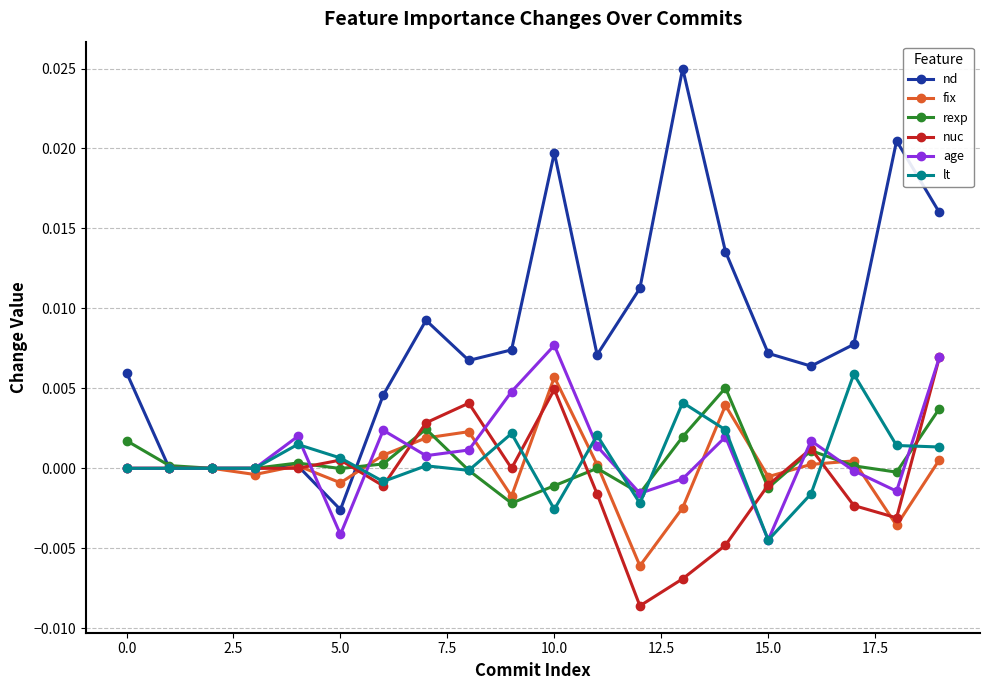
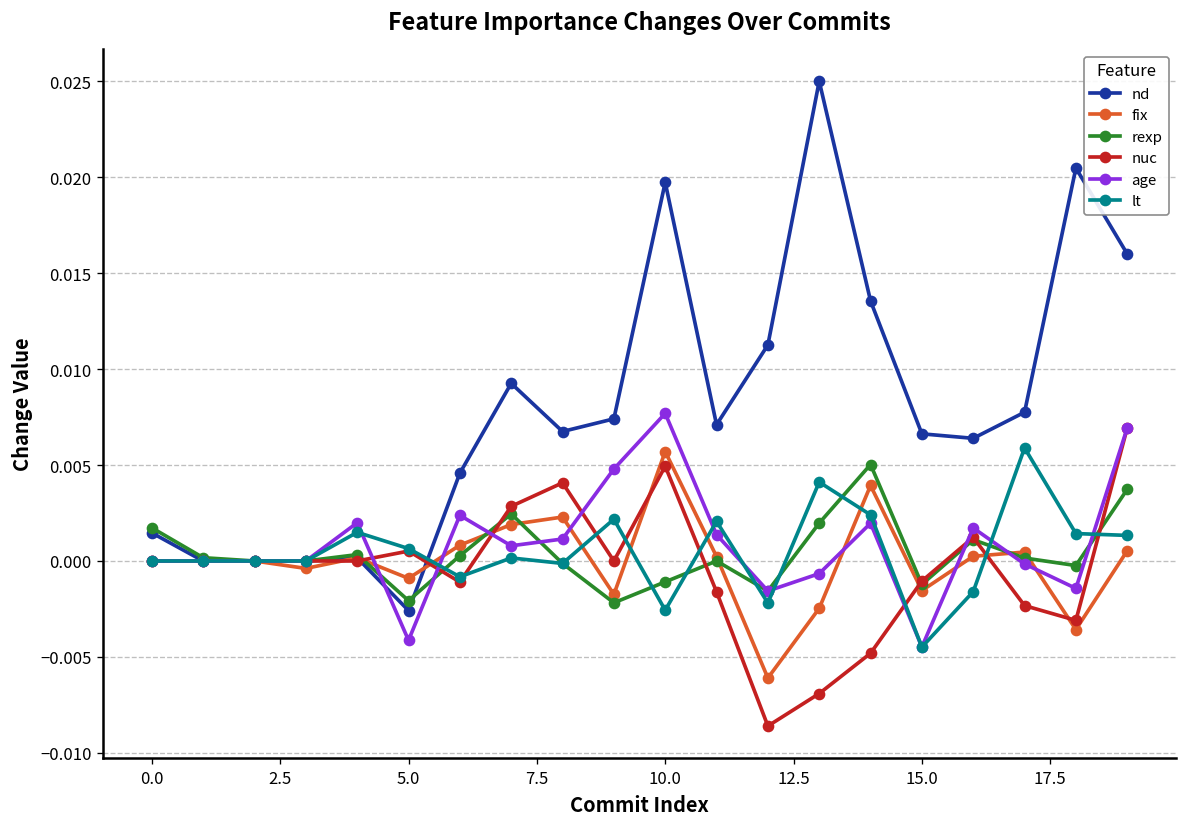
nd, 0.0: 0.0060 -> 0.0015
rexp, 5.0: 0.0000 -> -0.0021
nd, 15.0: 0.0072 -> 0.0066
fix, 15.0: -0.0005 -> -0.0015
